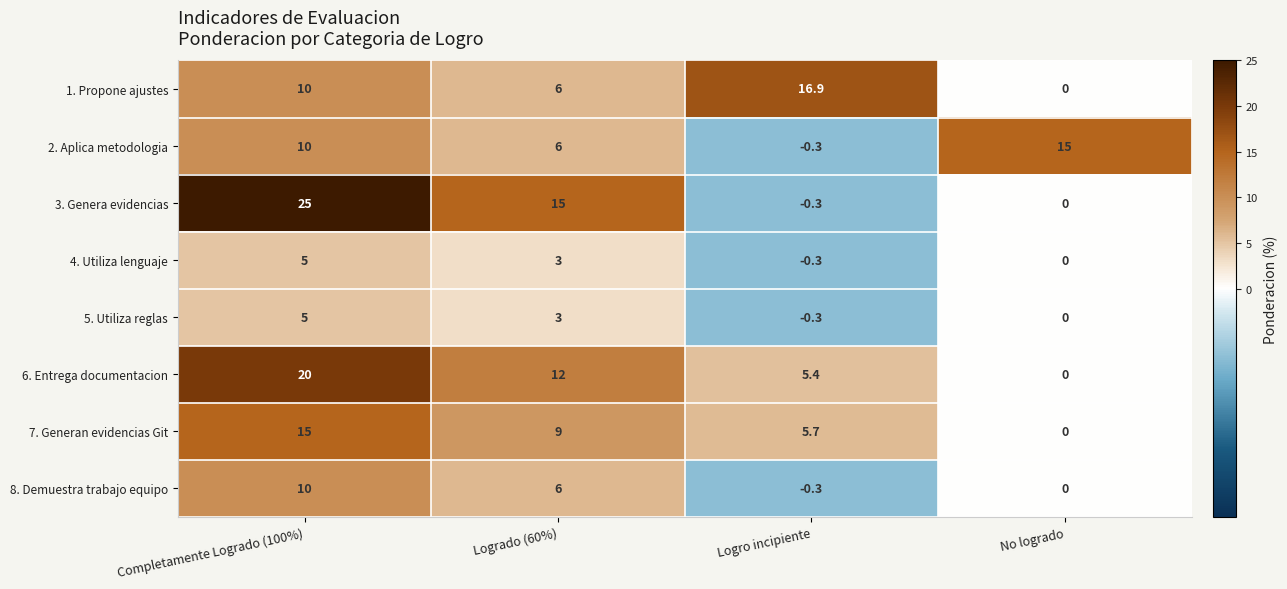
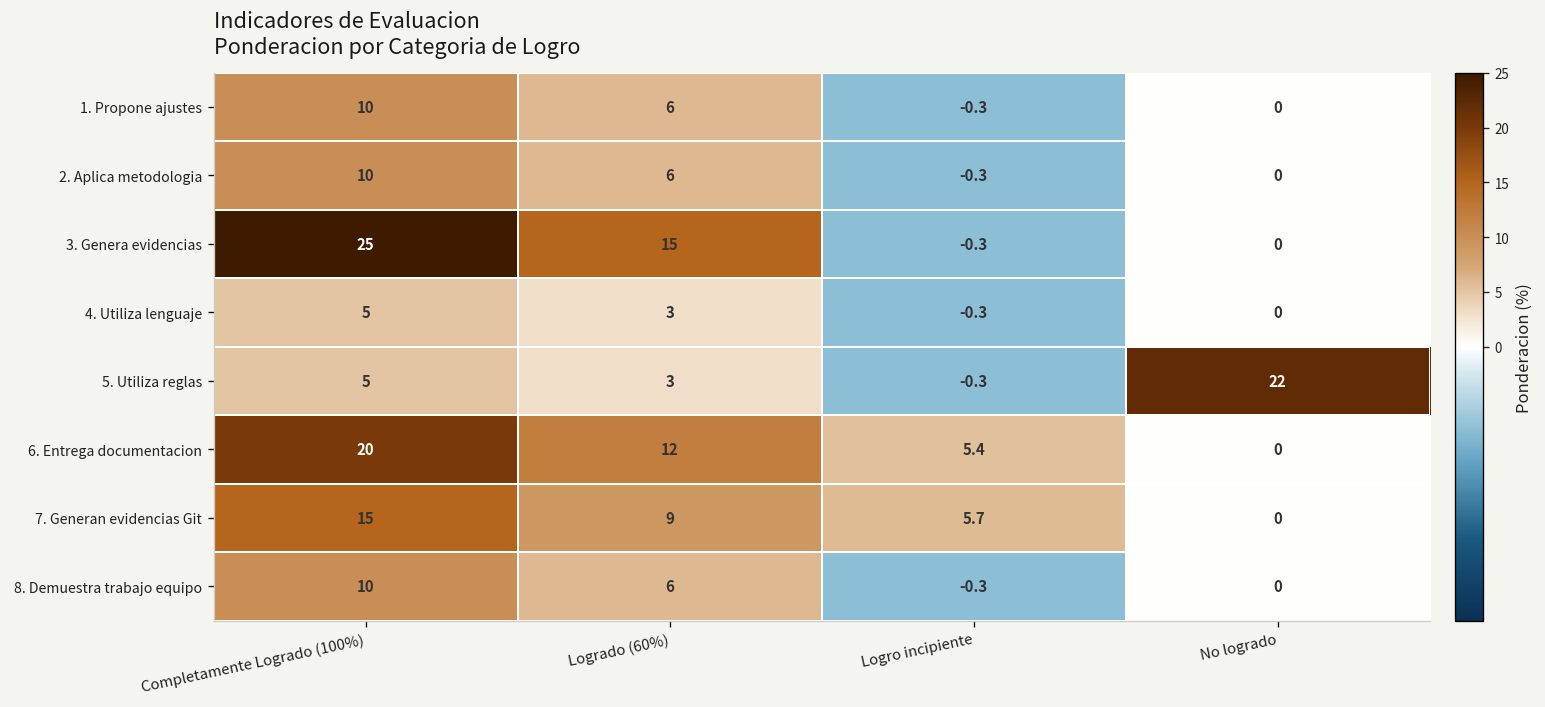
1. Propone ajustes, Logro incipiente: 16.9 -> -0.3
2. Aplica metodologia, No logrado: 15 -> 0
5. Utiliza reglas, No logrado: 0 -> 22
